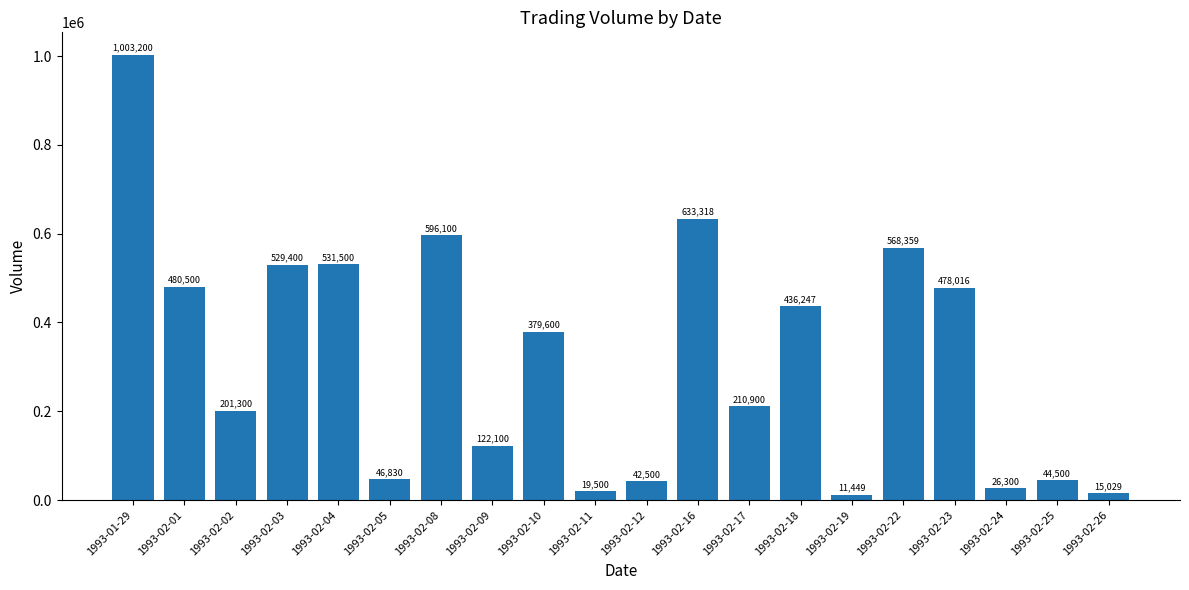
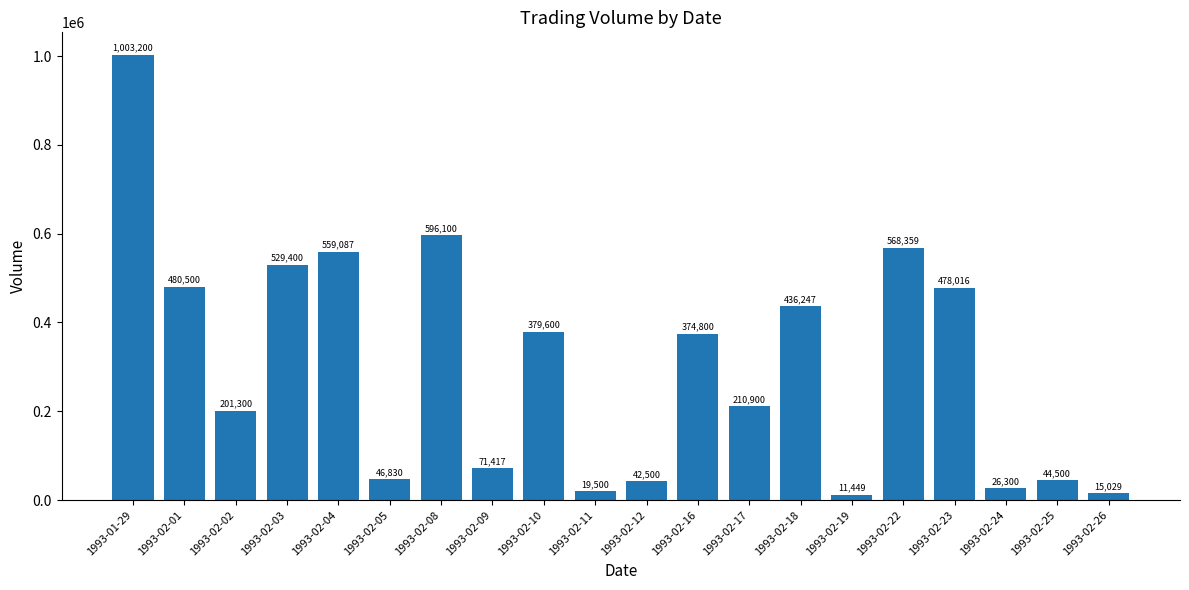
1993-02-04: 531,500 -> 559,087
1993-02-09: 122,100 -> 71,417
1993-02-16: 633,318 -> 374,800
